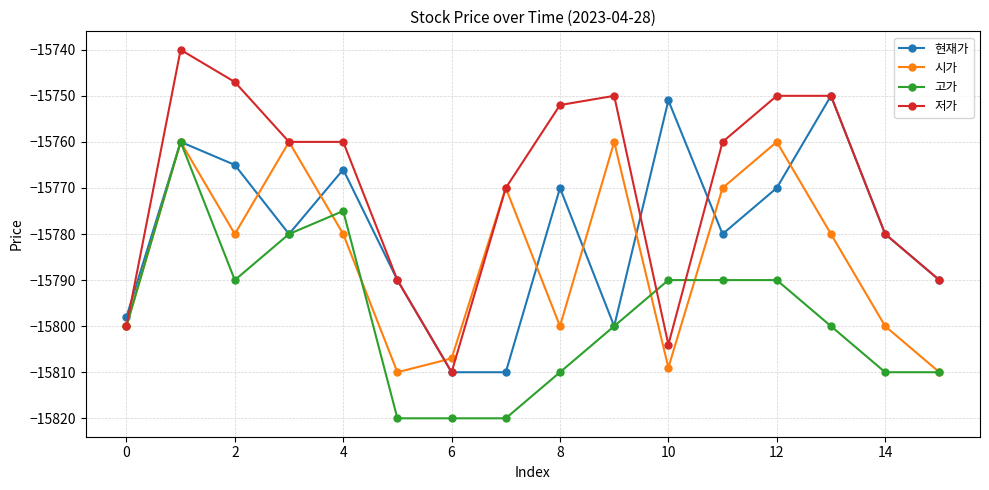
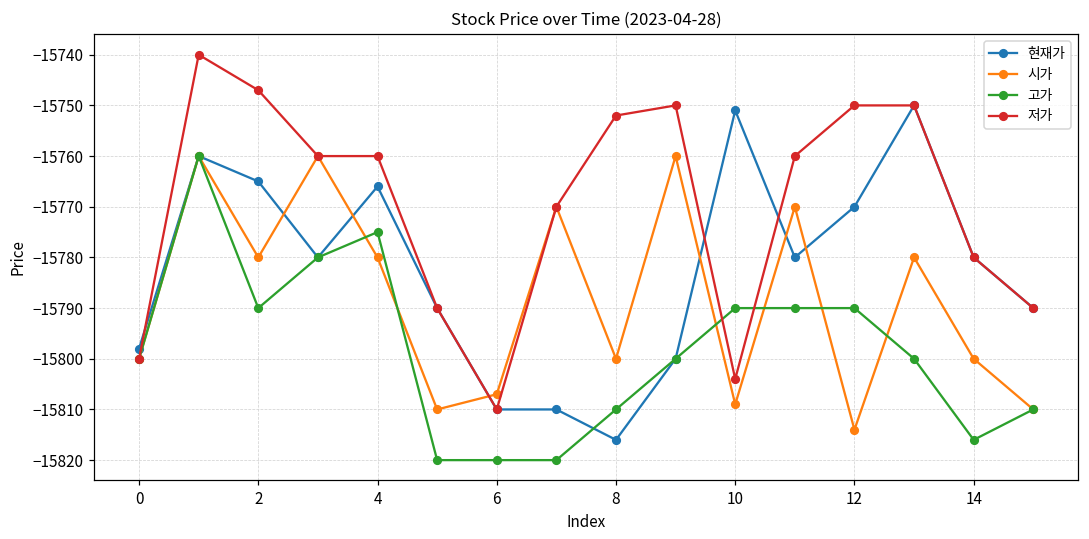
현재가, 8: -15770 -> -15816
시가, 12: -15760 -> -15814
고가, 14: -15810 -> -15816
